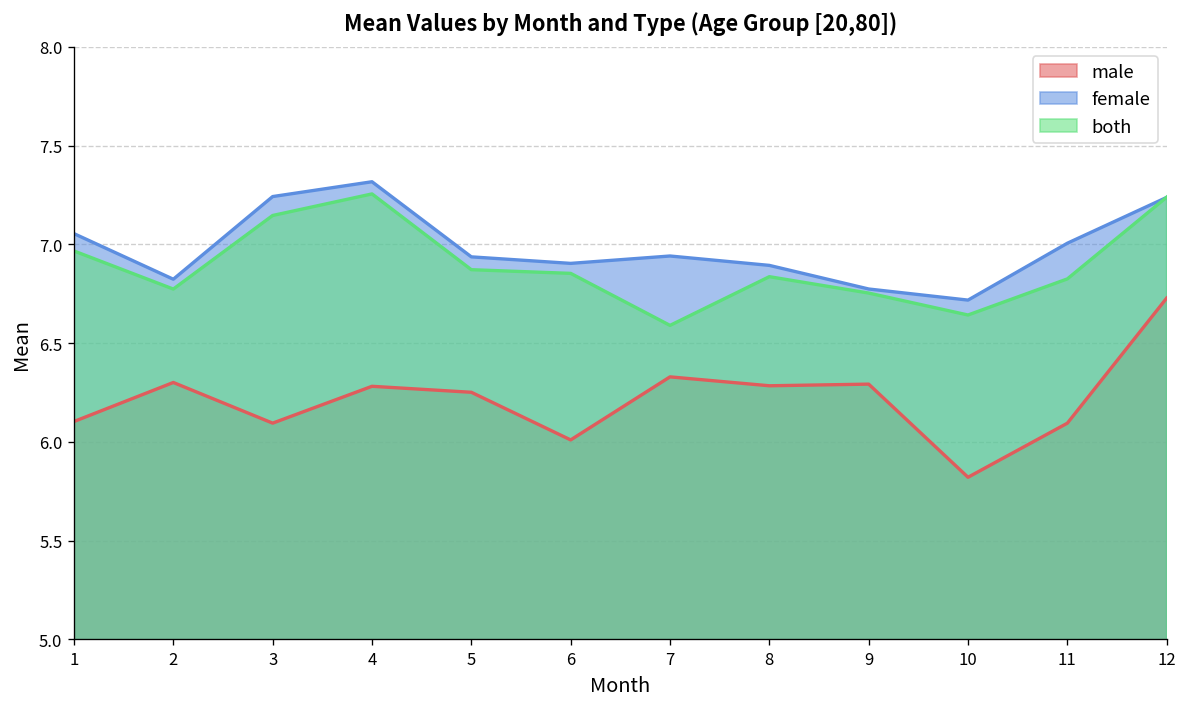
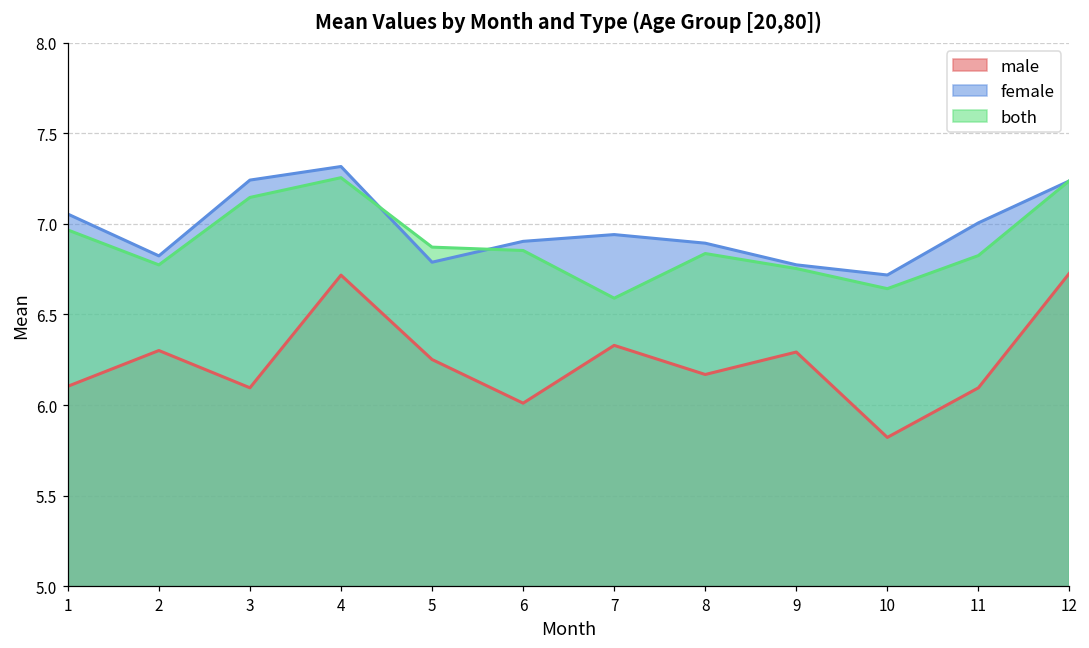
male, 4: 6.28 -> 6.72
female, 5: 6.94 -> 6.79
male, 8: 6.28 -> 6.17
